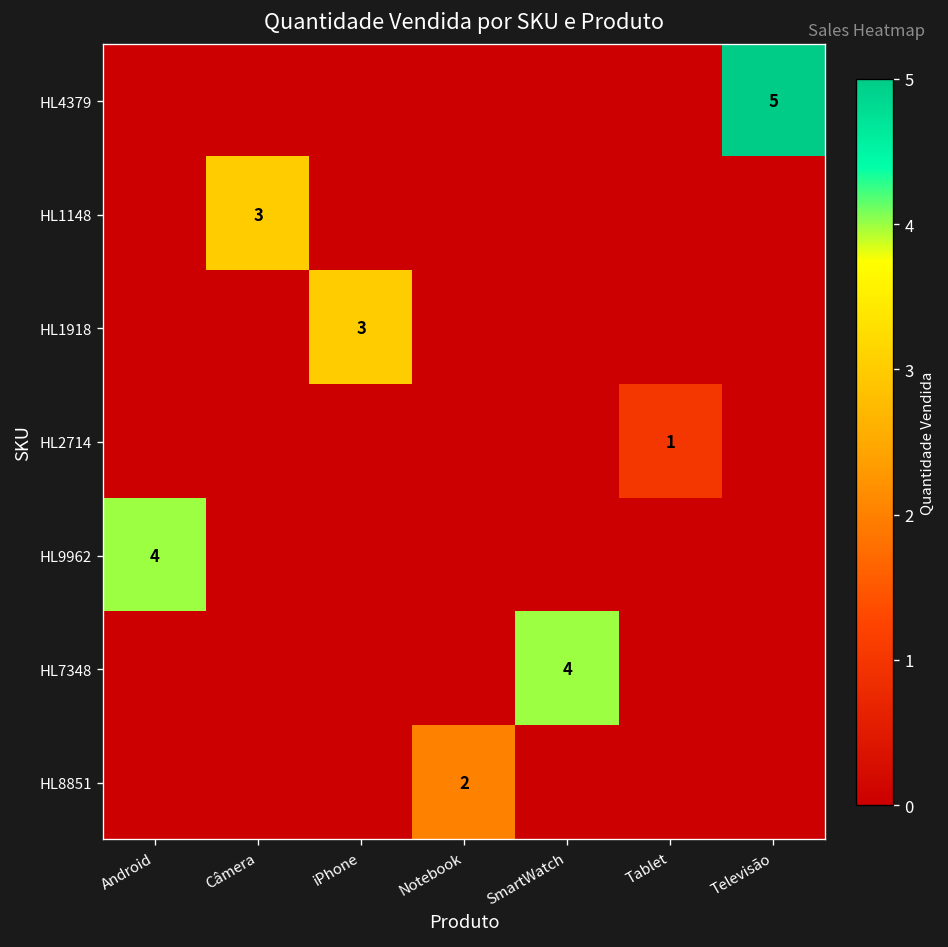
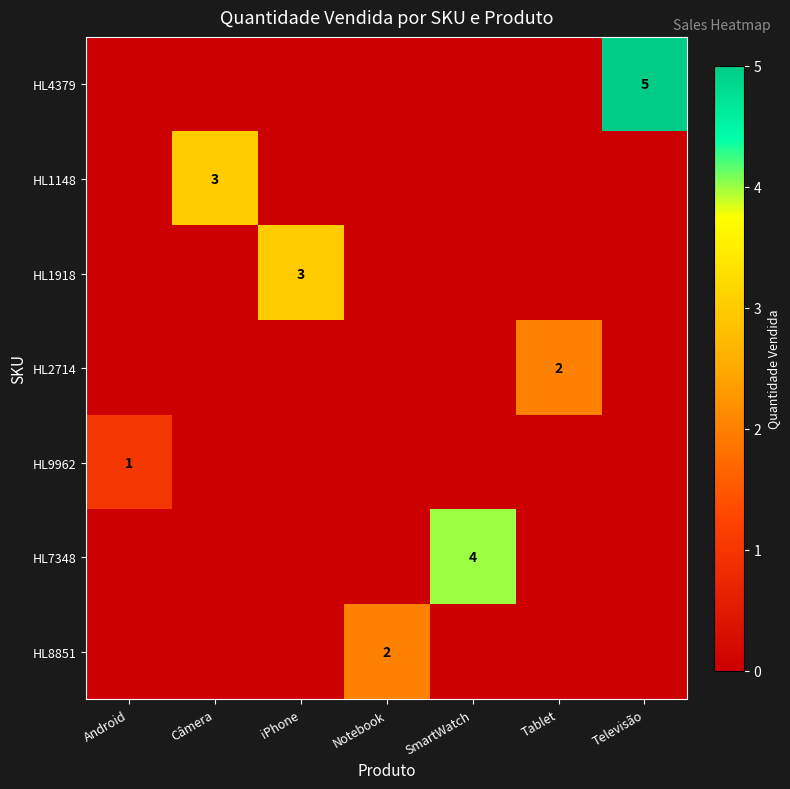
HL2714, Tablet: 1 -> 2
HL9962, Android: 4 -> 1
